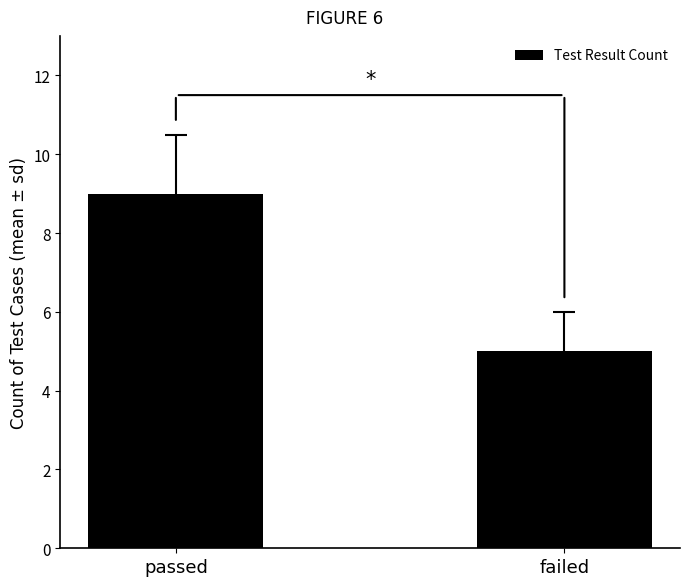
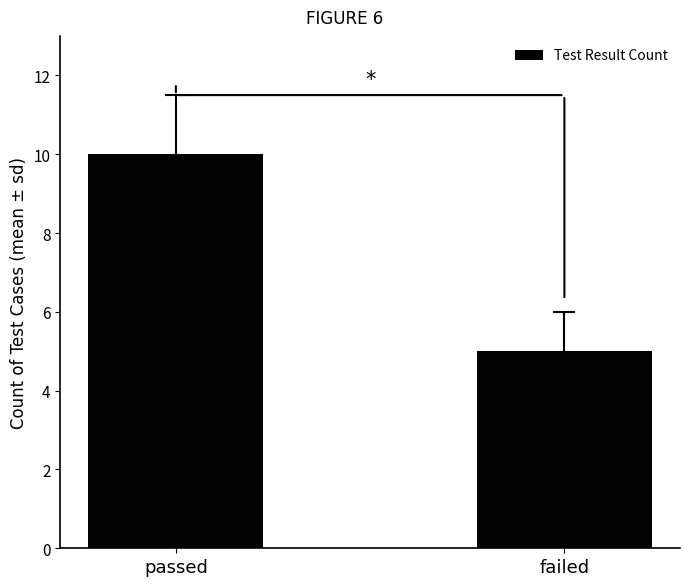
Test Result Count, passed: 9 -> 10
